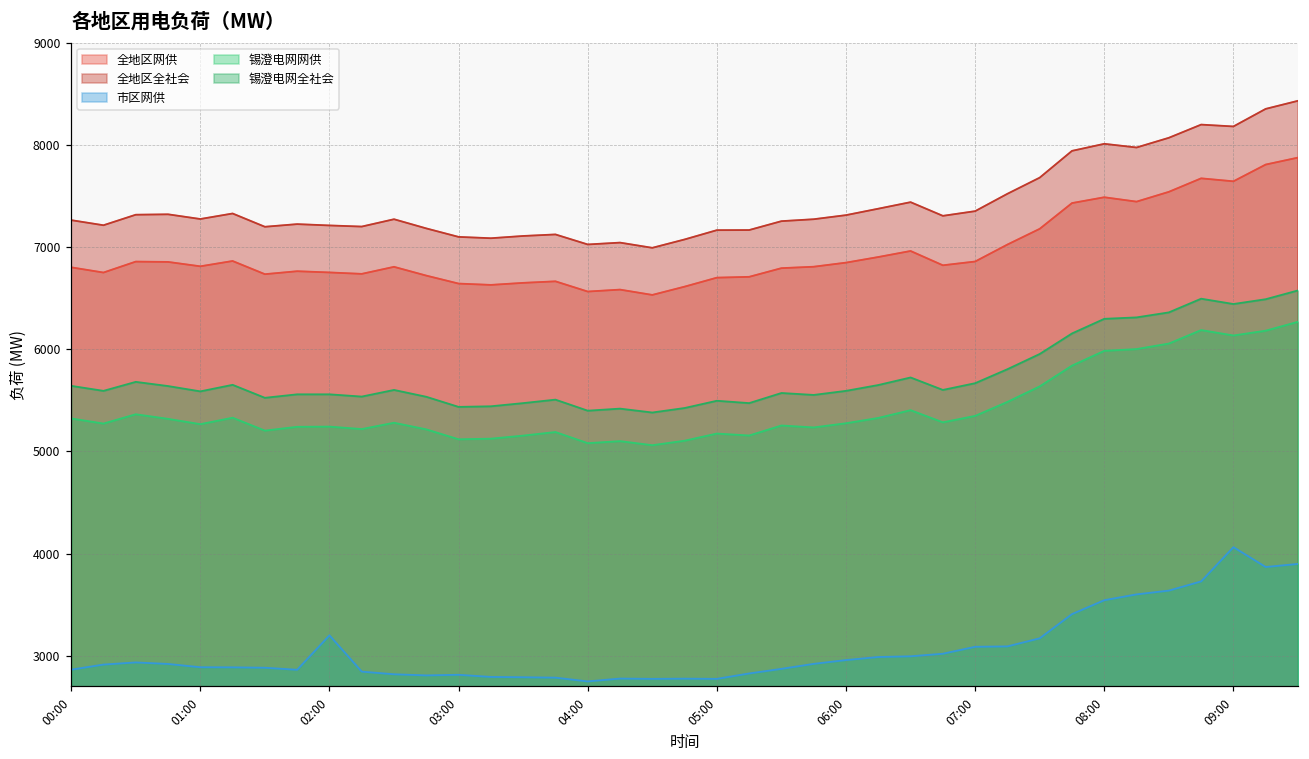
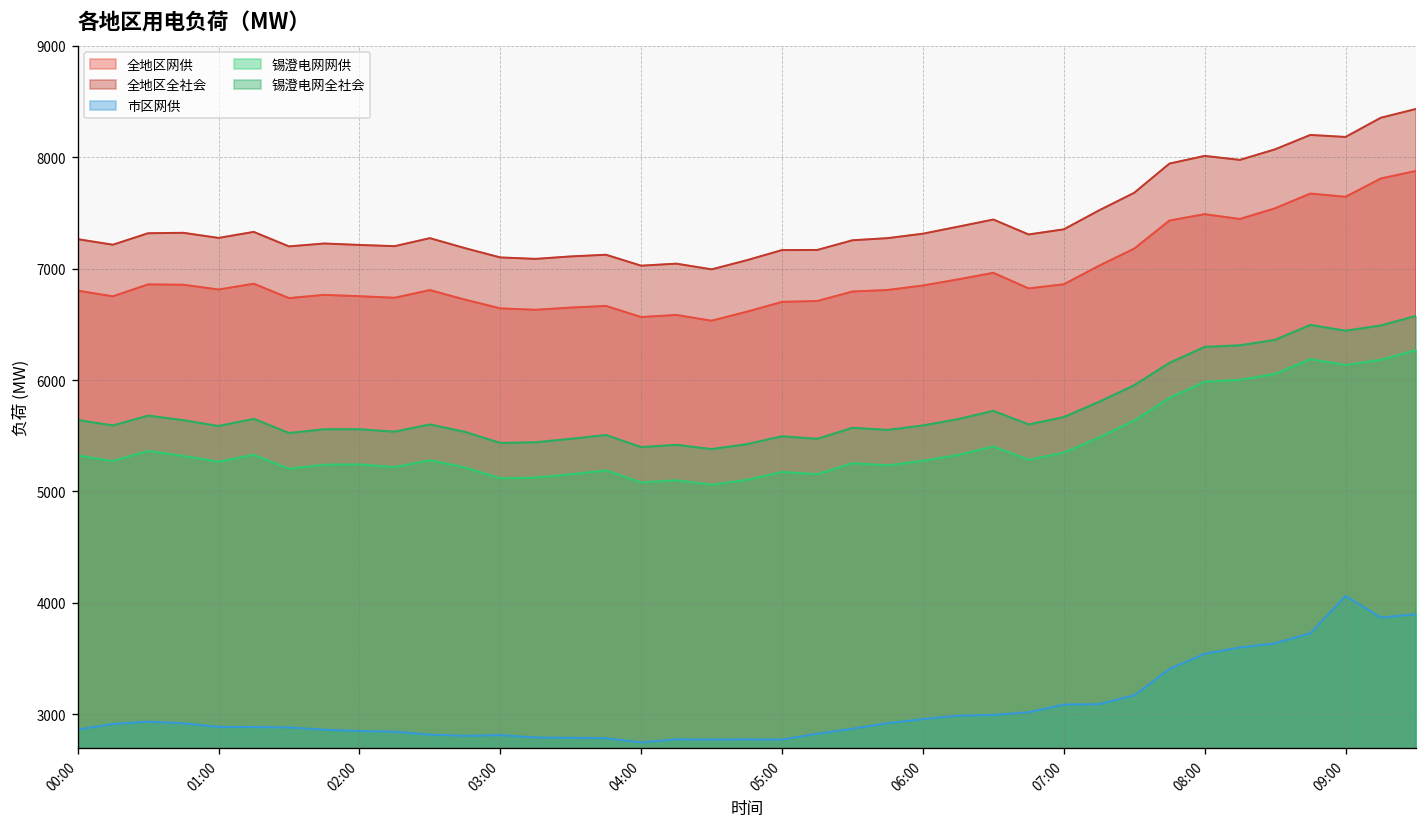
市区网供, 02:00: 3200 -> 2900
